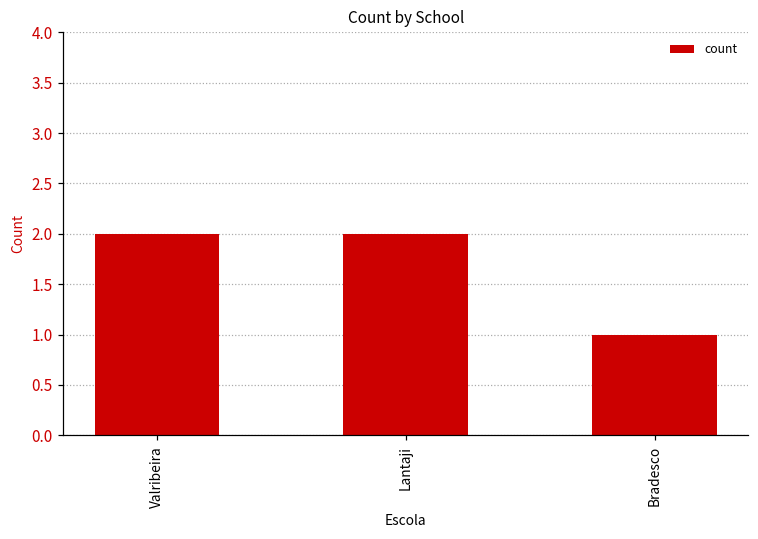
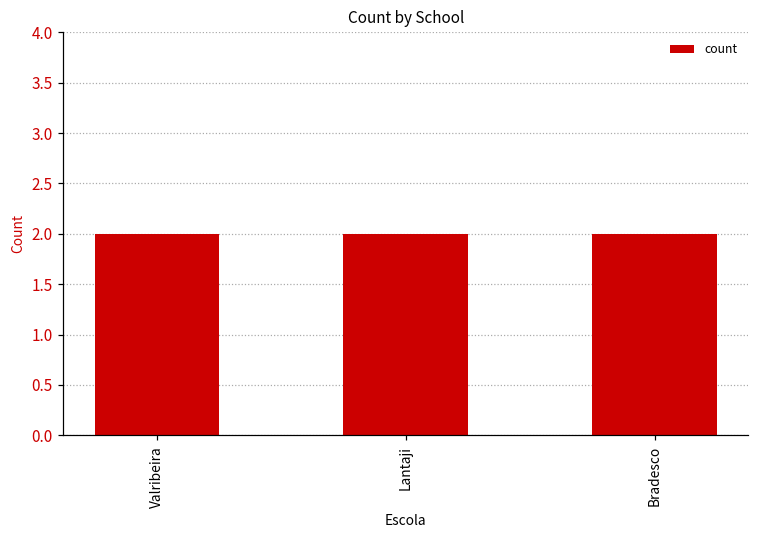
Bradesco: 1 -> 2
